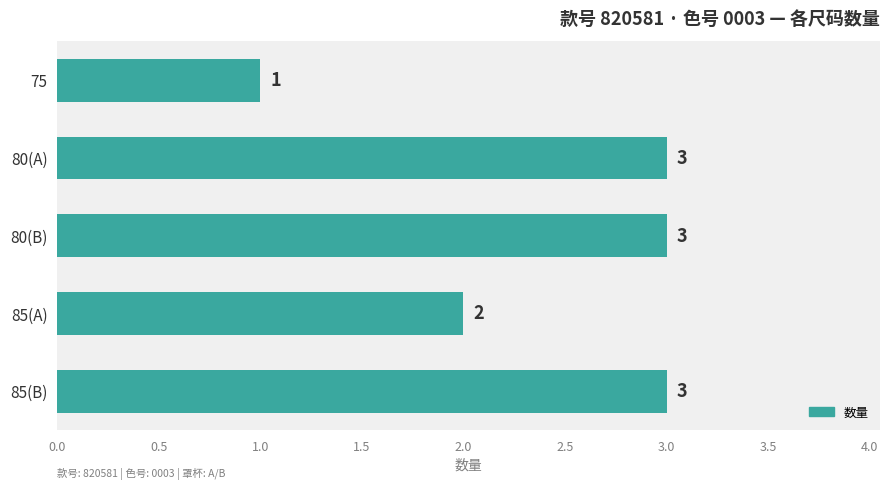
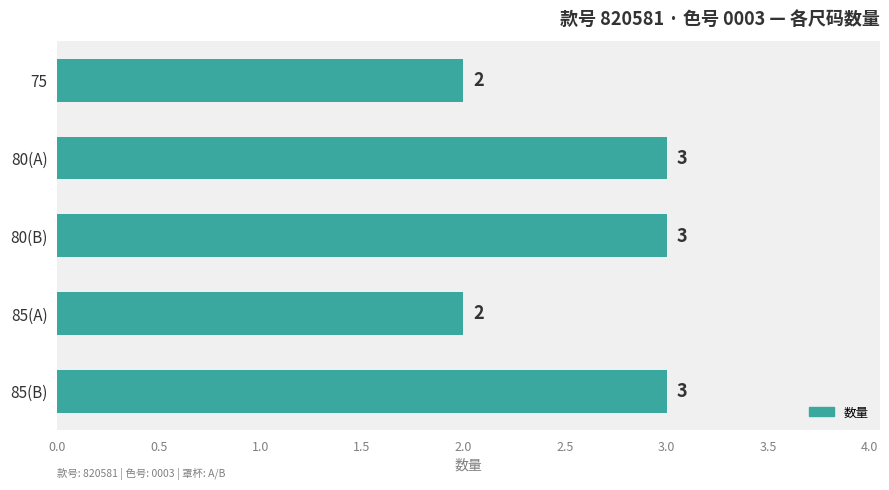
75: 1 -> 2
